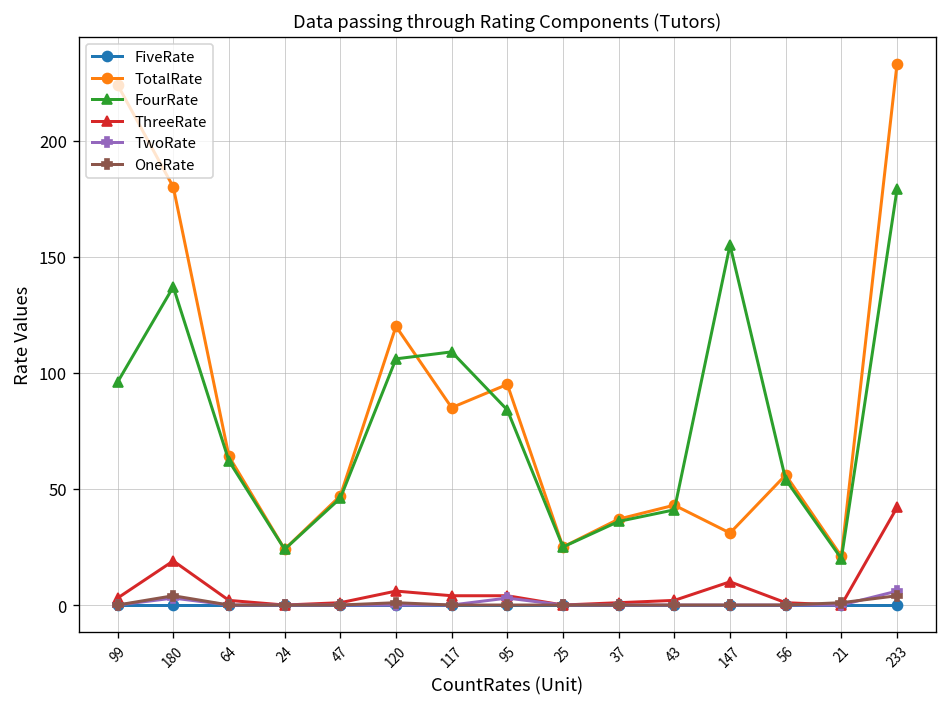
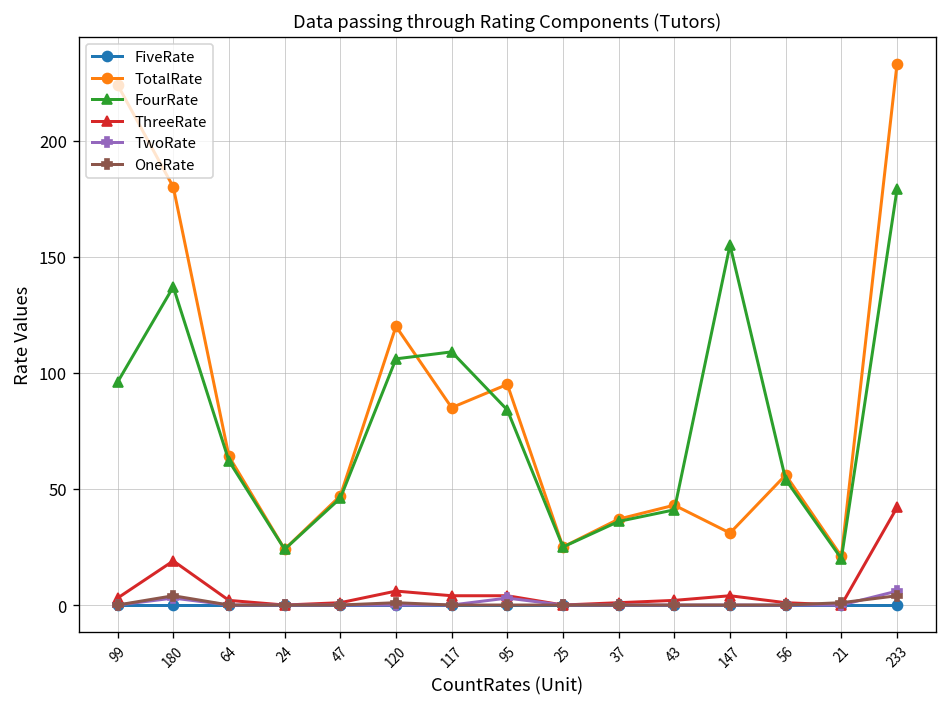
ThreeRate, 147: 10 -> 4
